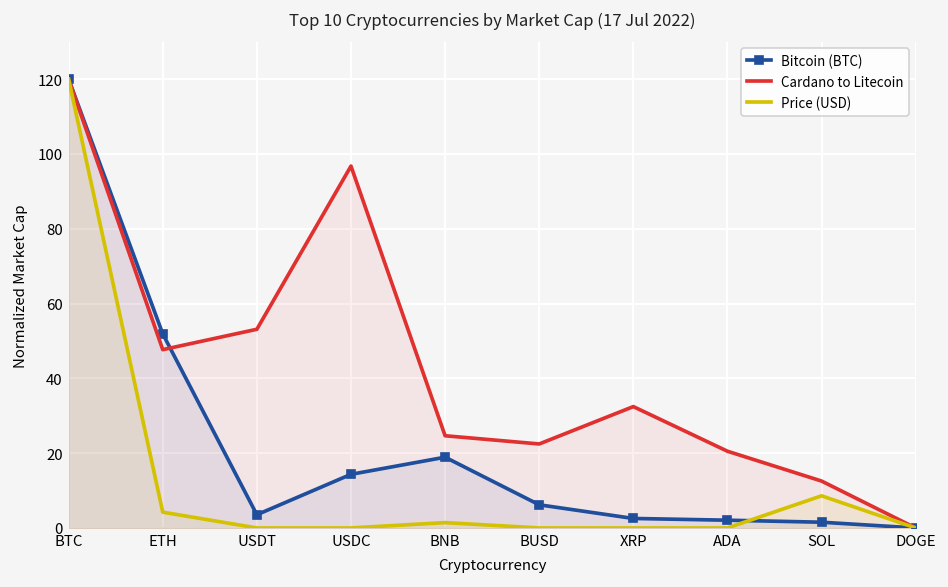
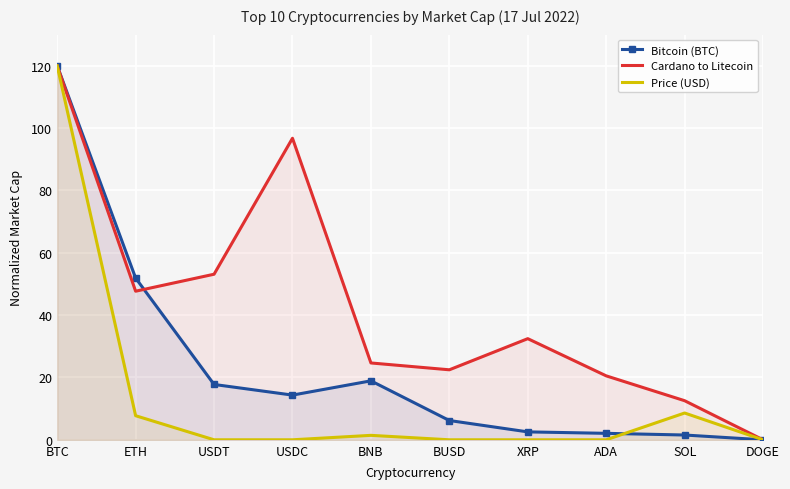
Price (USD), ETH: 4 -> 8
Bitcoin (BTC), USDT: 4 -> 18
